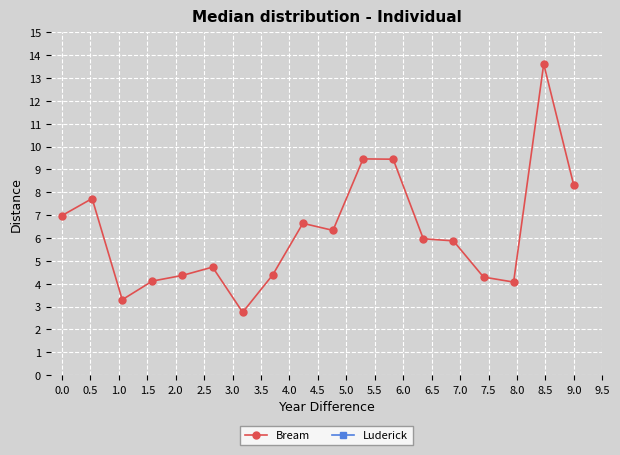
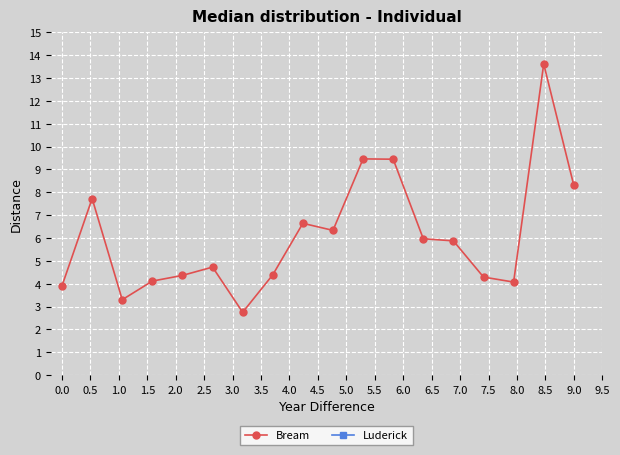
Bream, 0.0: 7.0 -> 3.9
